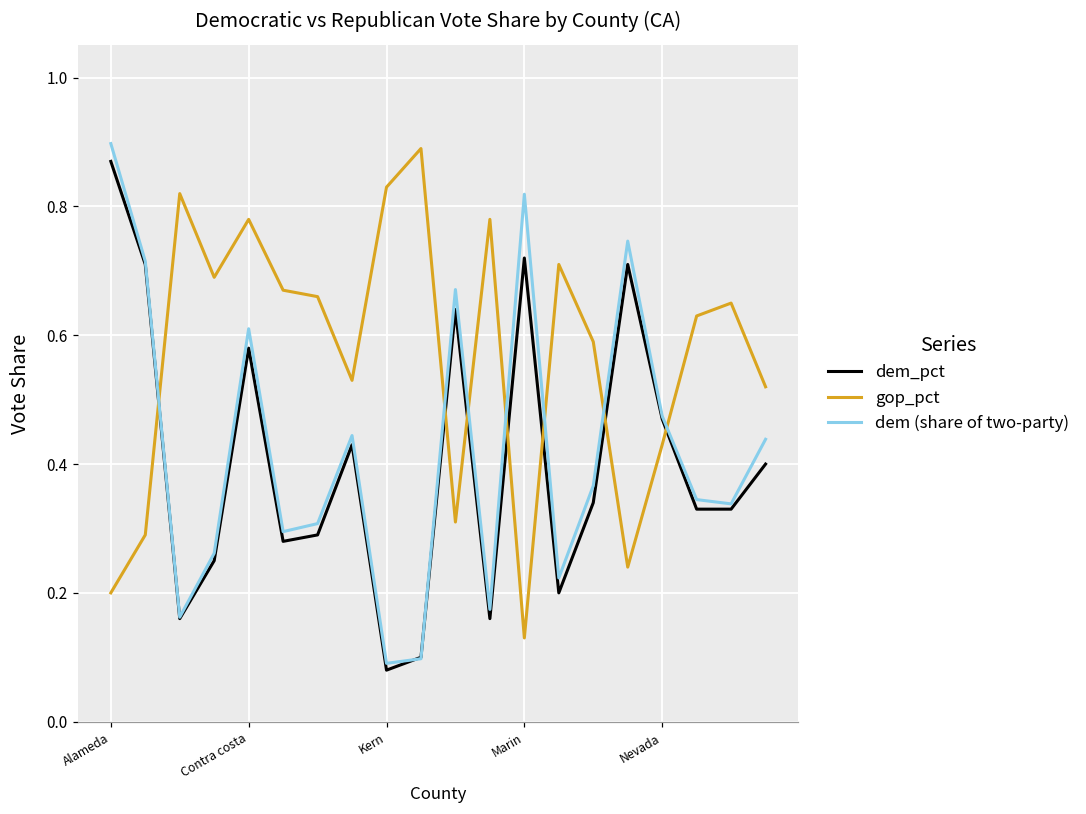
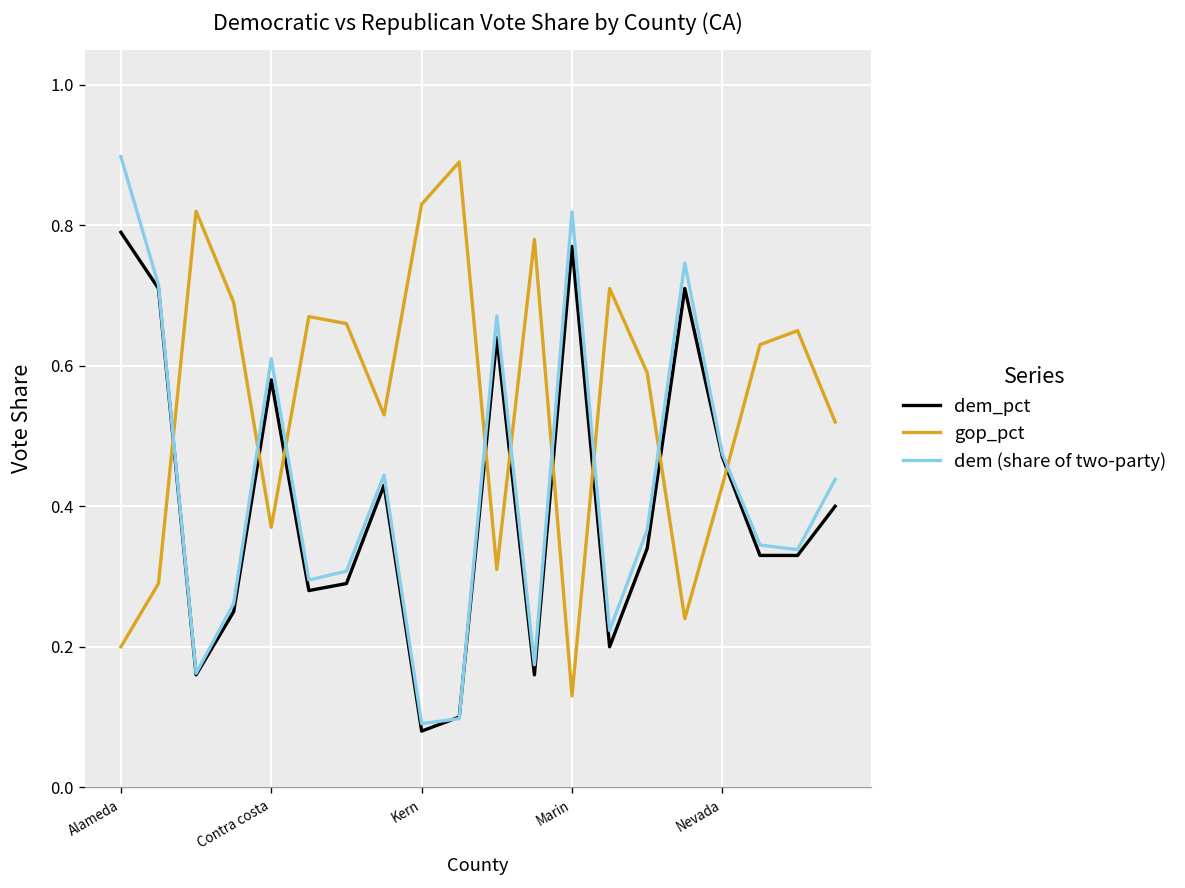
dem_pct, Alameda: 0.87 -> 0.79
gop_pct, Contra costa: 0.78 -> 0.37
dem_pct, Marin: 0.72 -> 0.77
